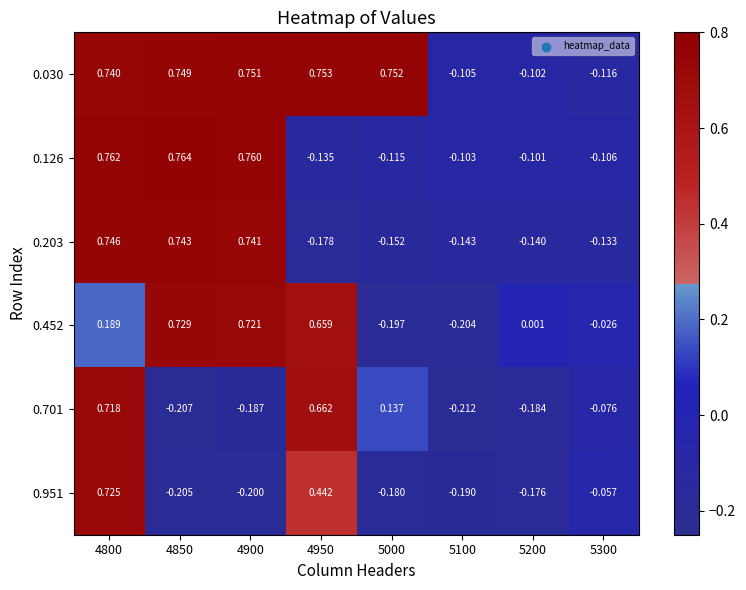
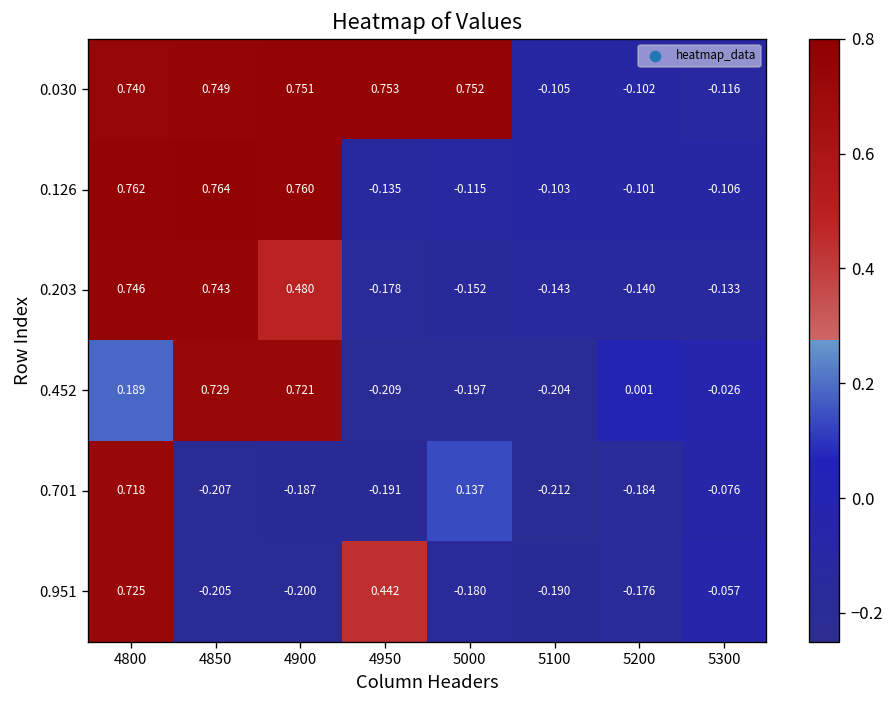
0.203, 4900: 0.741 -> 0.480
0.452, 4950: 0.659 -> -0.209
0.701, 4950: 0.662 -> -0.191
